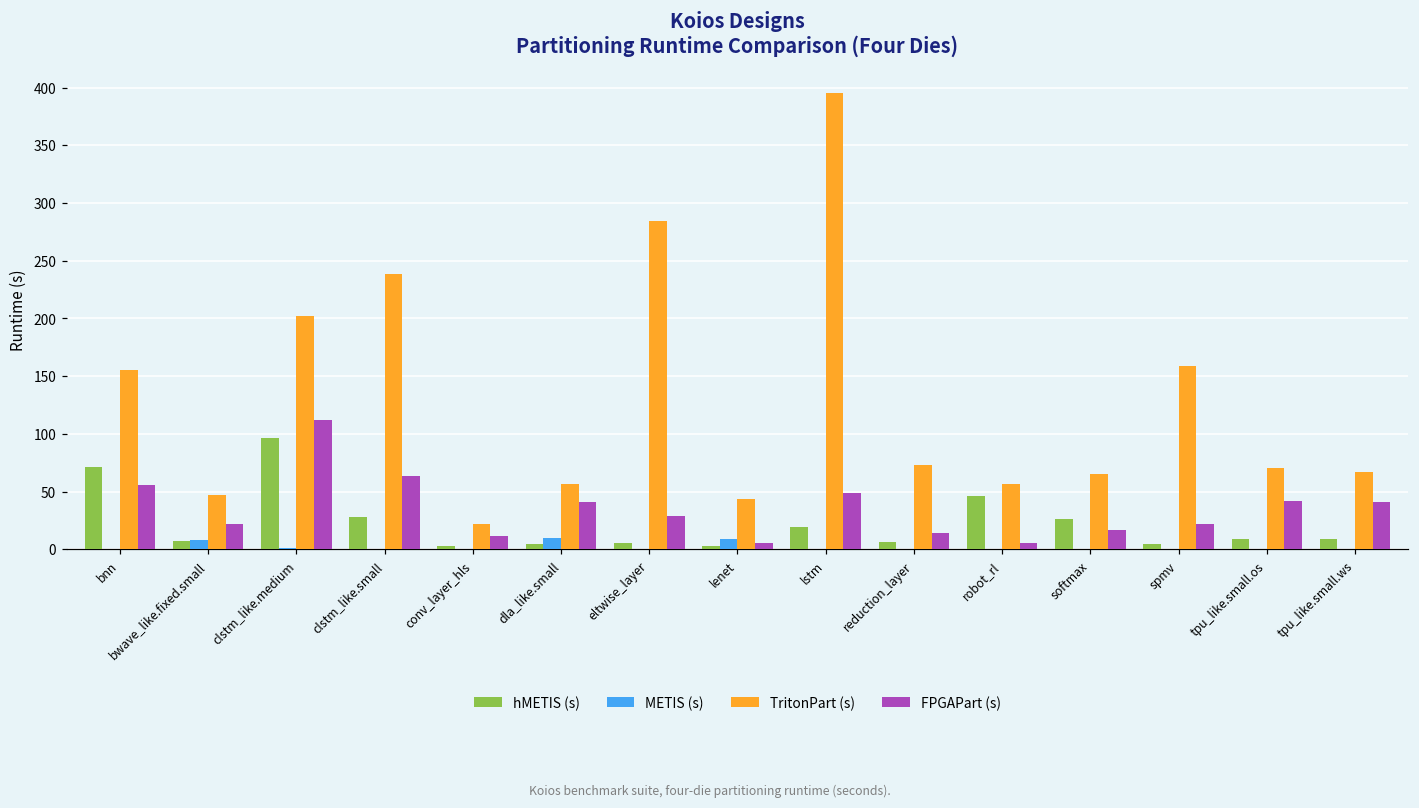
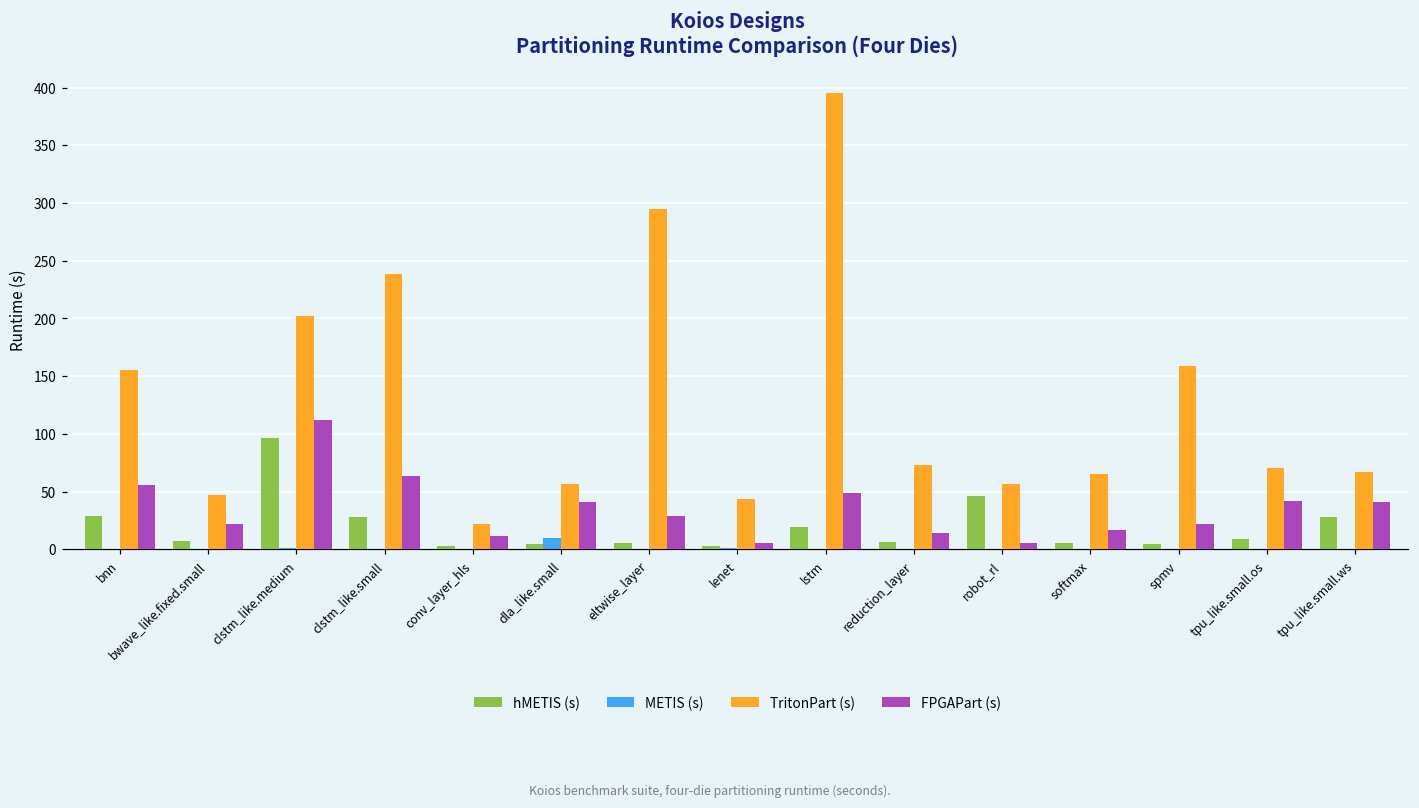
hMETIS (s), bnn: 71 -> 29
METIS (s), bwave_like.fixed.small: 8 -> 0
TritonPart (s), eltwise_layer: 285 -> 295
METIS (s), lenet: 9 -> 1
hMETIS (s), softmax: 26 -> 6
hMETIS (s), tpu_like.small.ws: 9 -> 28
